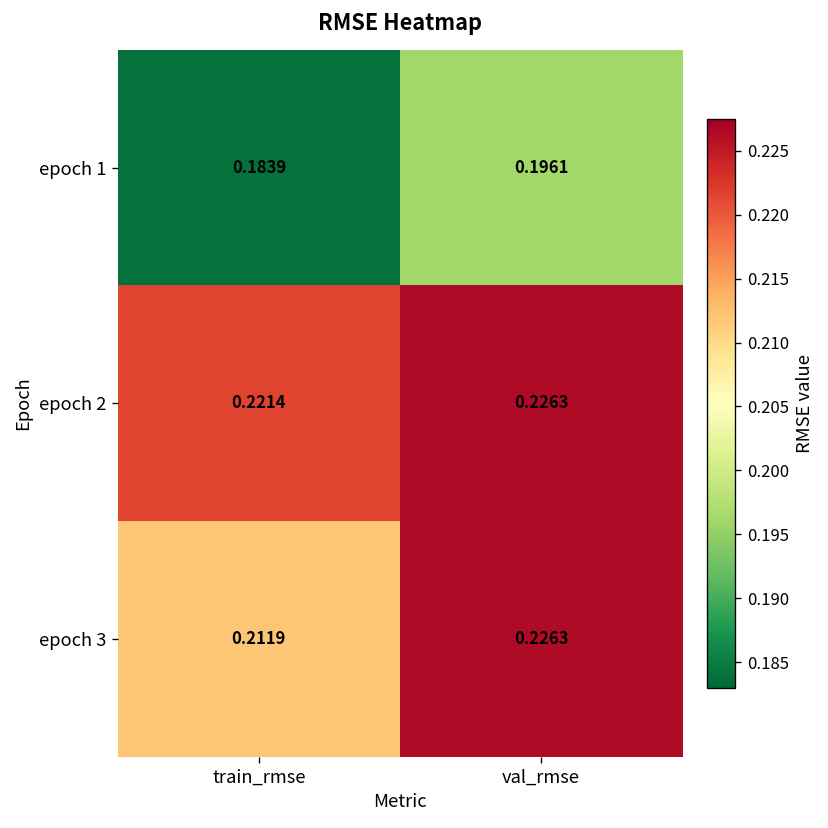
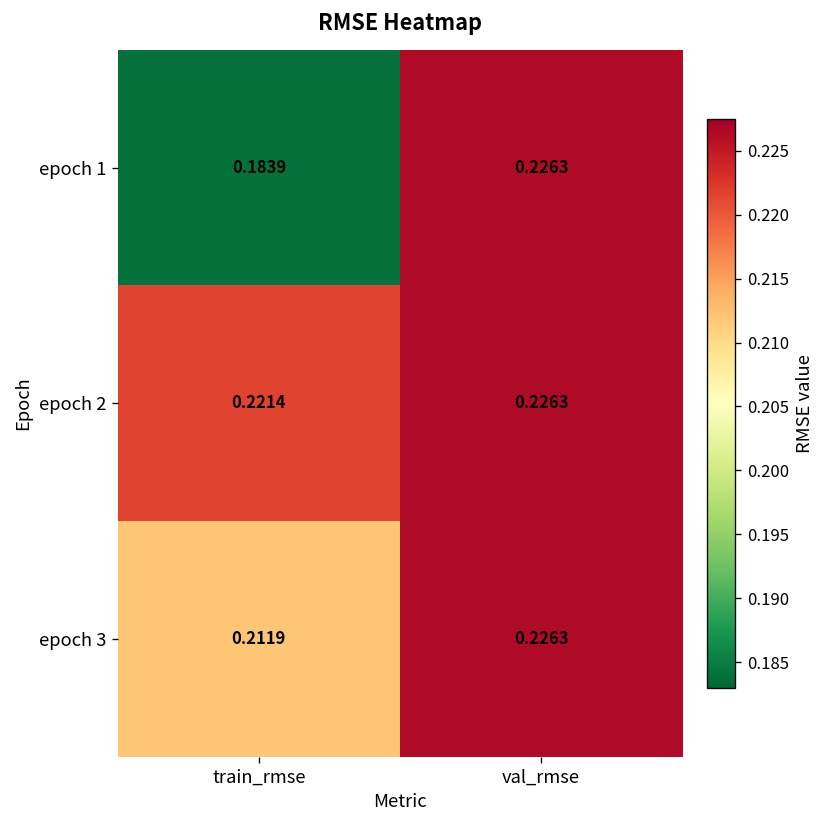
epoch 1, val_rmse: 0.1961 -> 0.2263
